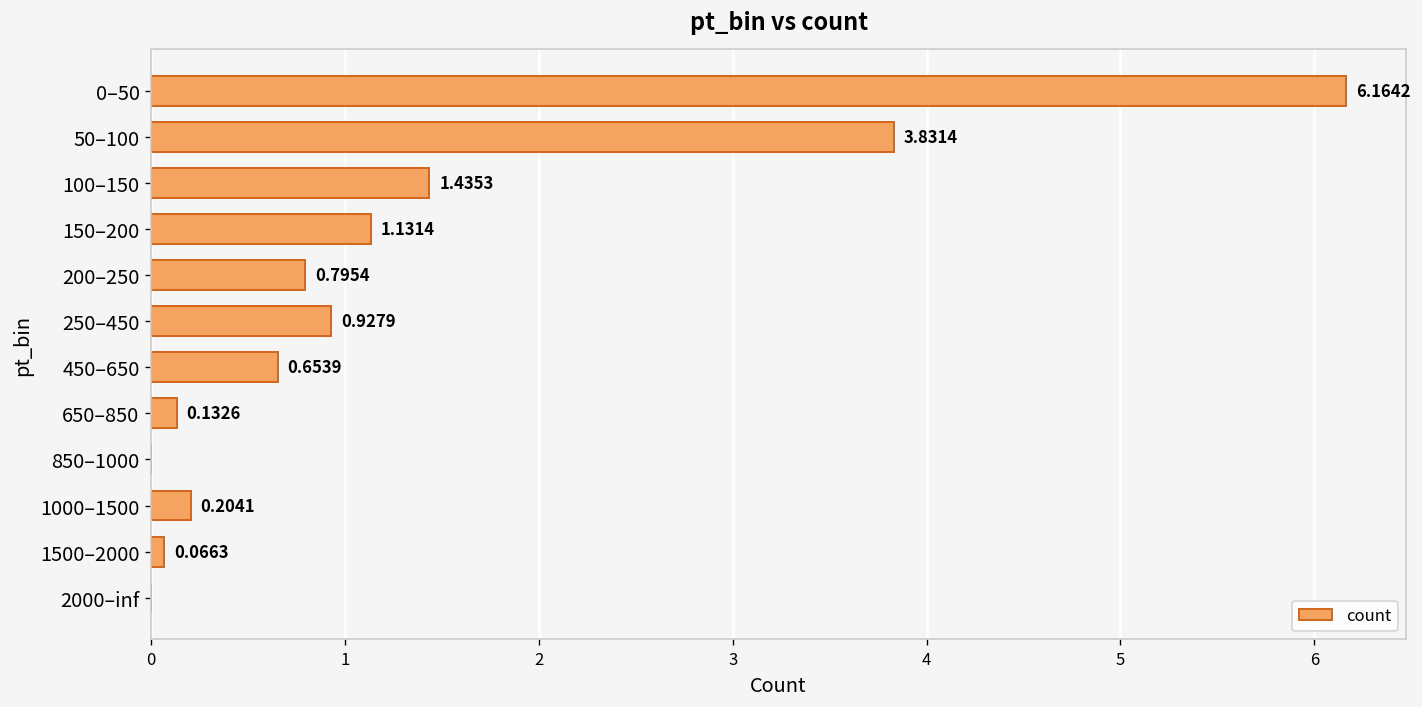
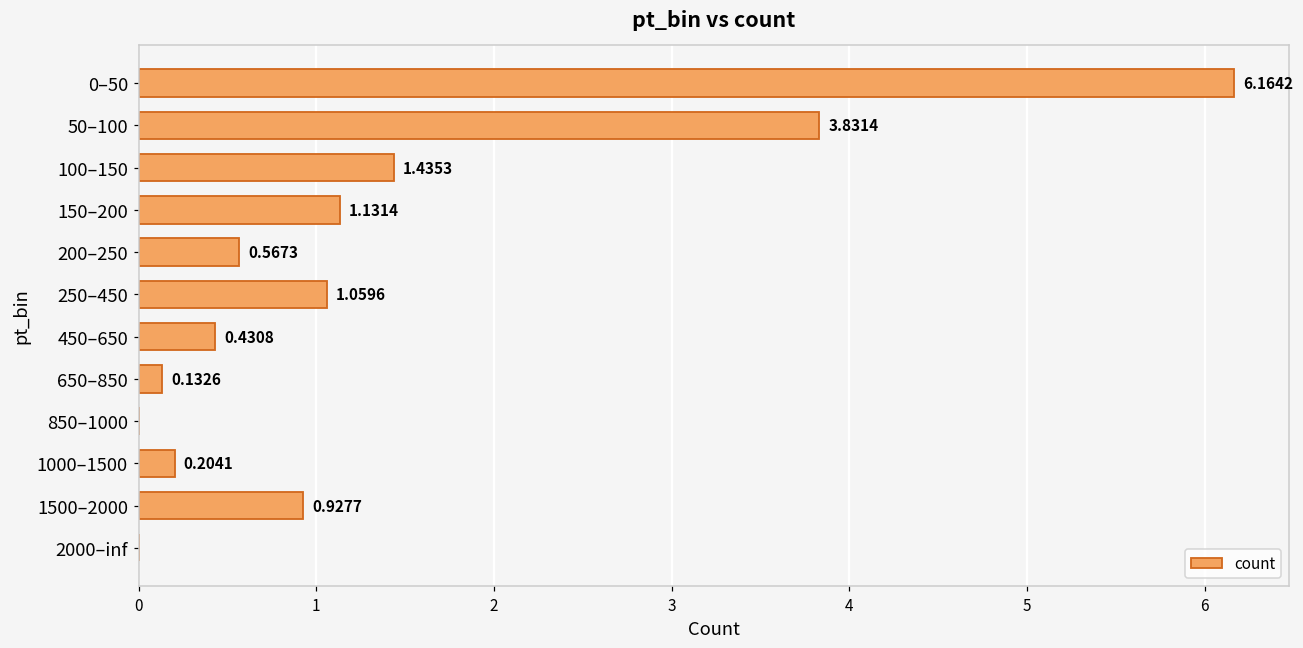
200–250: 0.7954 -> 0.5673
250–450: 0.9279 -> 1.0596
450–650: 0.6539 -> 0.4308
1500–2000: 0.0663 -> 0.9277
